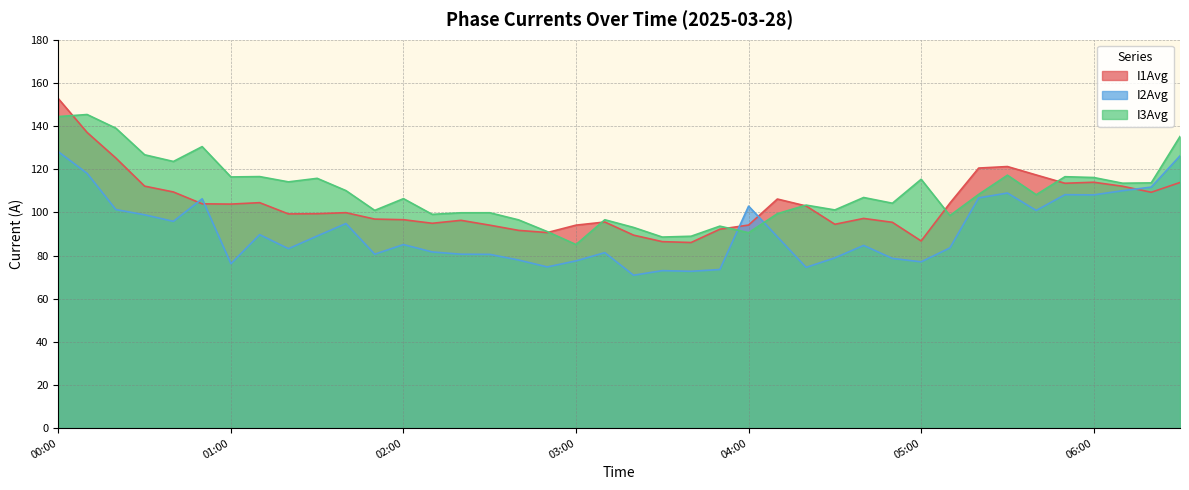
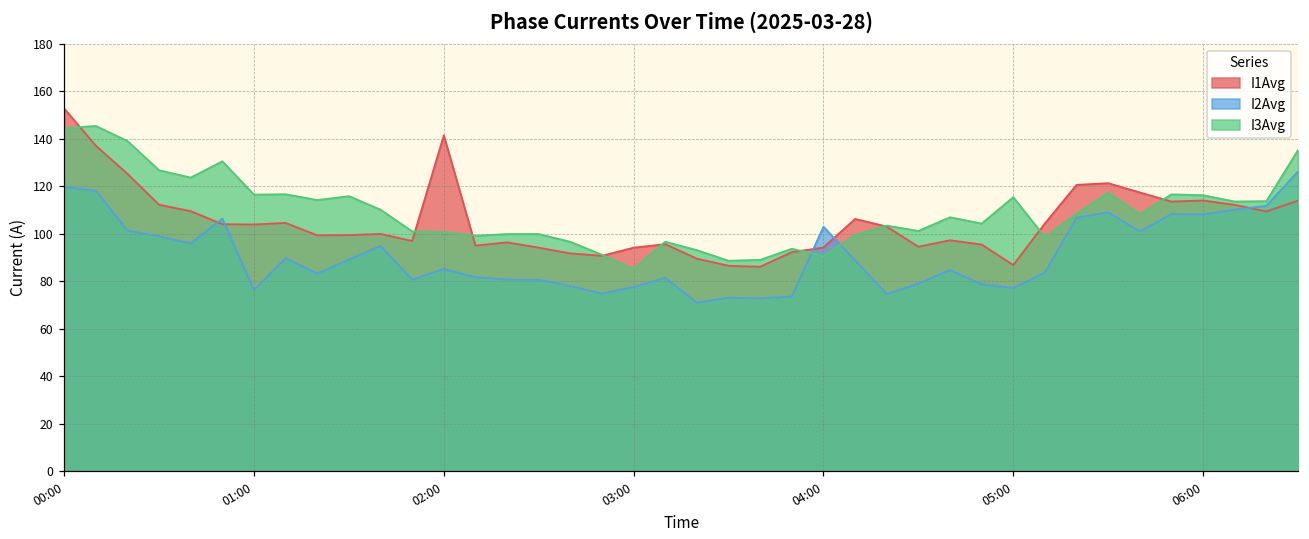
I2Avg, 00:00: 128 -> 120
I1Avg, 02:00: 97 -> 141
I3Avg, 02:00: 106 -> 101
